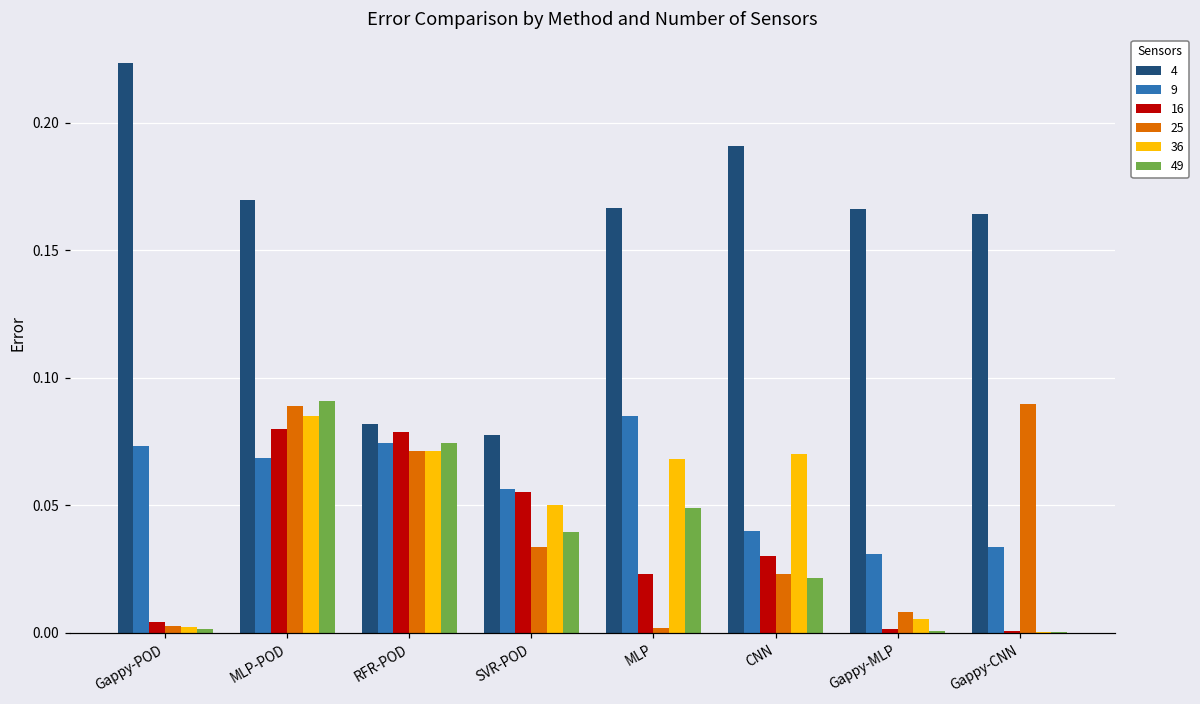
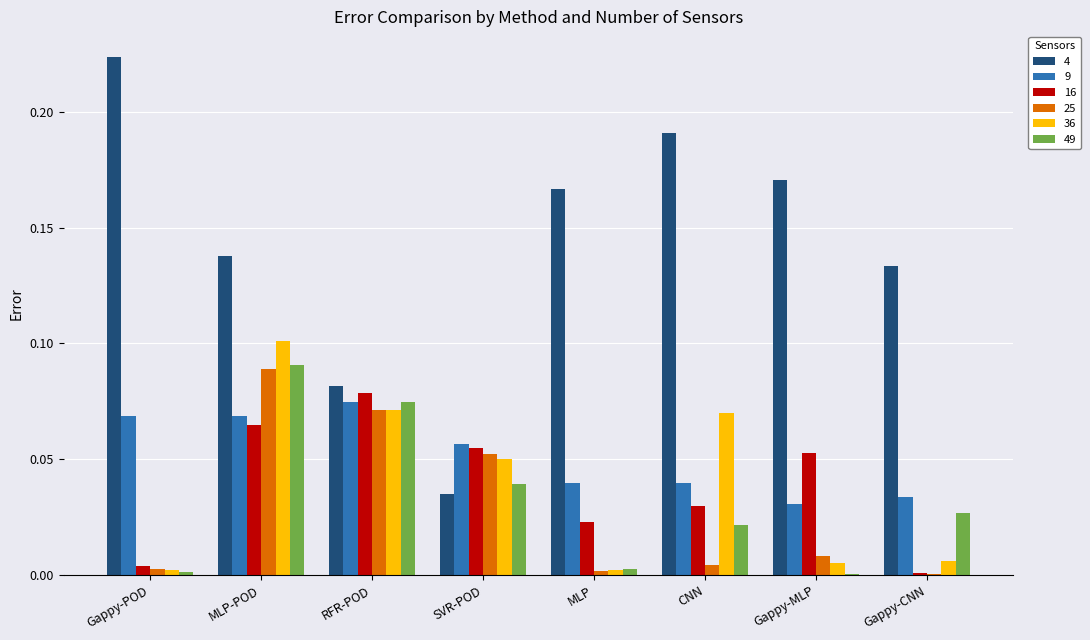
9, Gappy-POD: 0.073 -> 0.069
4, MLP-POD: 0.170 -> 0.137
16, MLP-POD: 0.080 -> 0.065
36, MLP-POD: 0.085 -> 0.101
4, SVR-POD: 0.077 -> 0.035
25, SVR-POD: 0.034 -> 0.052
9, MLP: 0.085 -> 0.040
36, MLP: 0.068 -> 0.002
49, MLP: 0.049 -> 0.003
25, CNN: 0.023 -> 0.004
4, Gappy-MLP: 0.166 -> 0.171
16, Gappy-MLP: 0.002 -> 0.053
4, Gappy-CNN: 0.164 -> 0.134
25, Gappy-CNN: 0.089 -> 0.001
36, Gappy-CNN: 0.000 -> 0.006
49, Gappy-CNN: 0.000 -> 0.027
